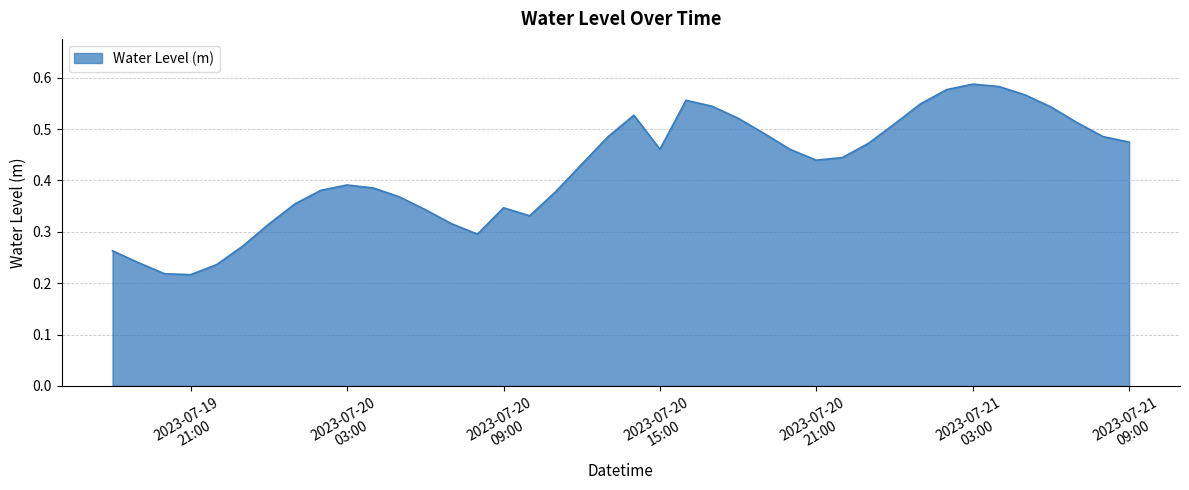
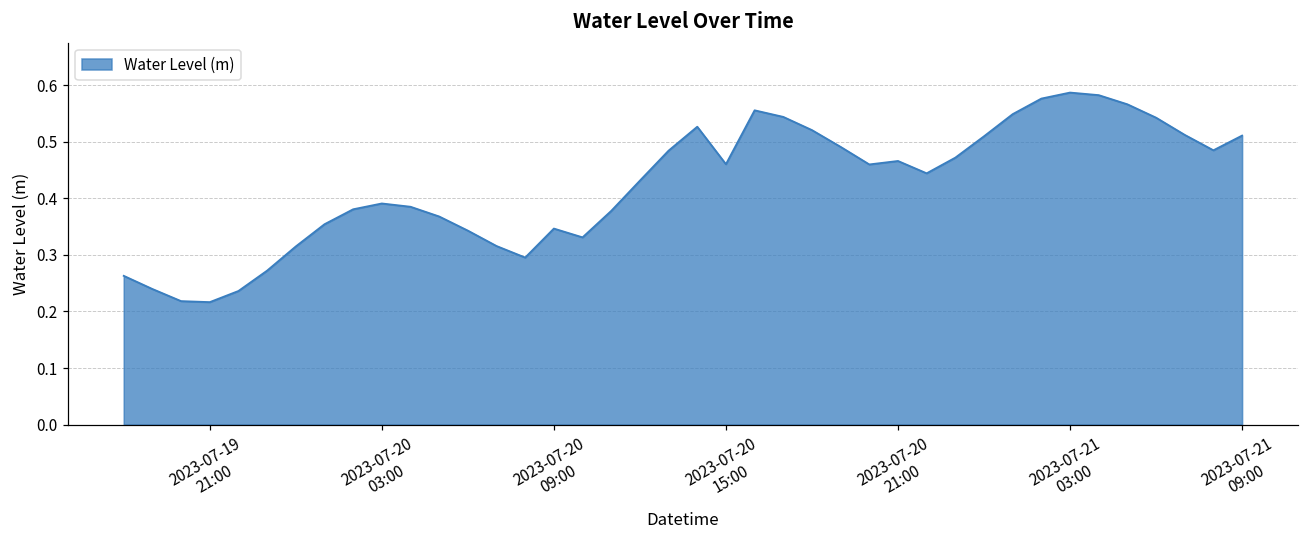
2023-07-20 21:00: 0.44 -> 0.47
2023-07-21 09:00: 0.47 -> 0.51
